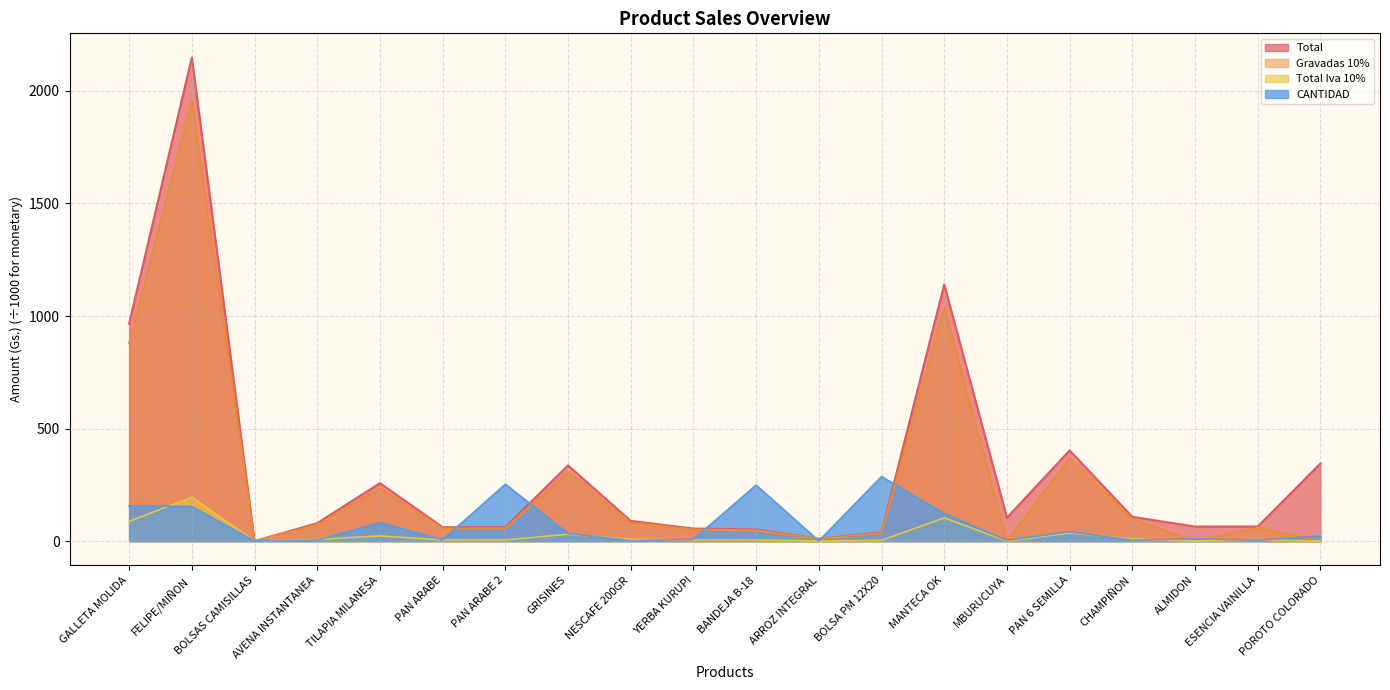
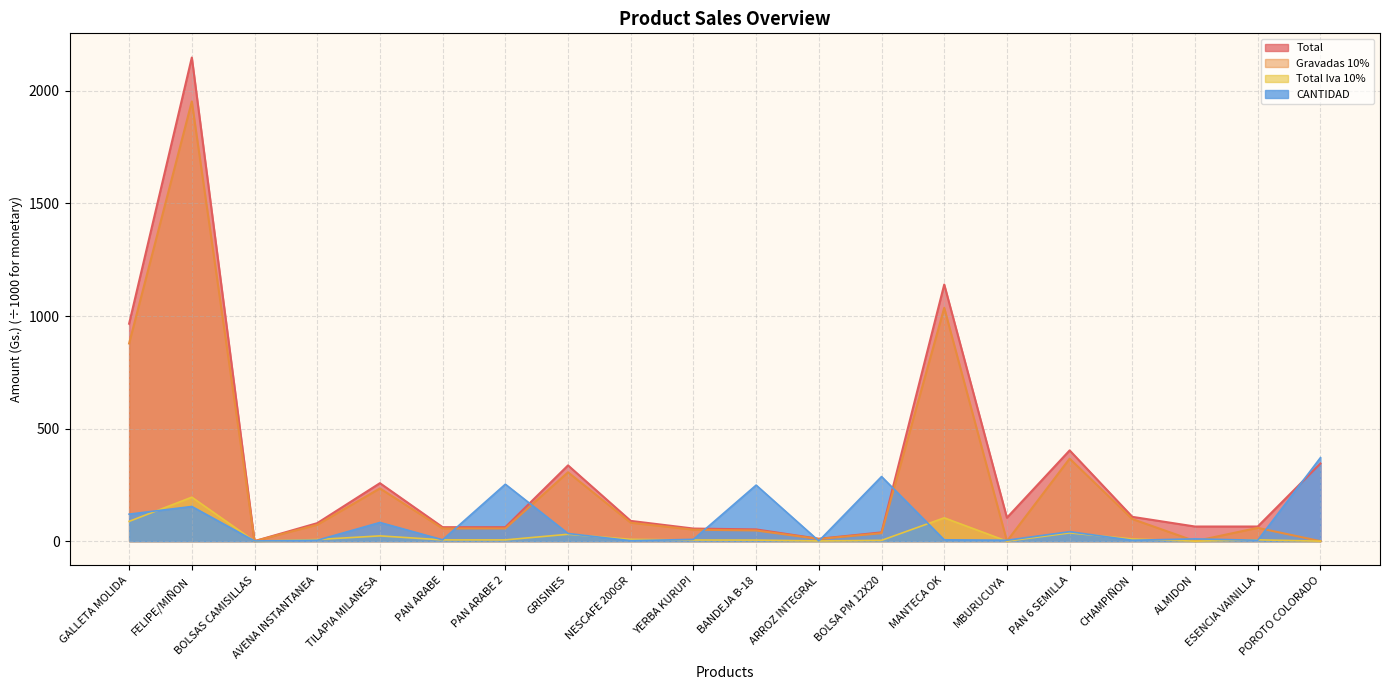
CANTIDAD, GALLETA MOLIDA: 160 -> 120
CANTIDAD, MANTECA OK: 120 -> 10
CANTIDAD, POROTO COLORADO: 20 -> 370
